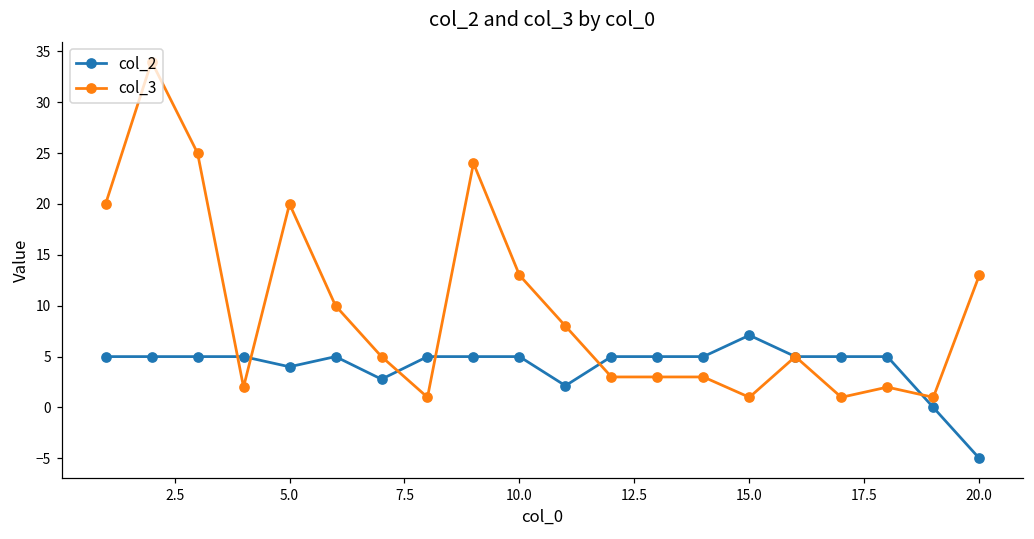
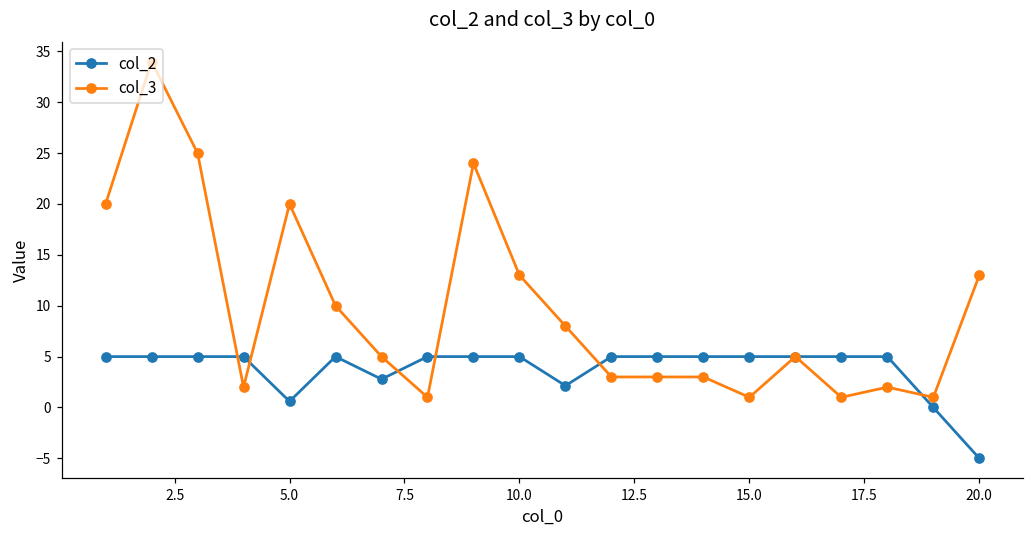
col_2, 5.0: 4 -> 1
col_2, 15.0: 7 -> 5
